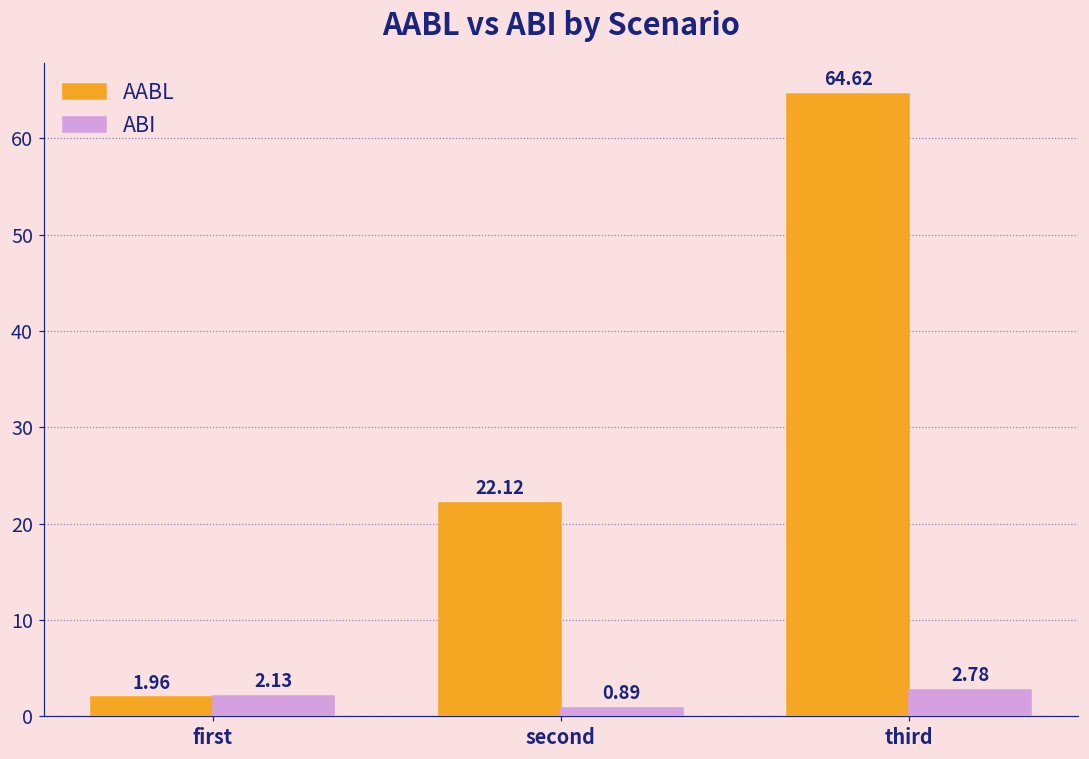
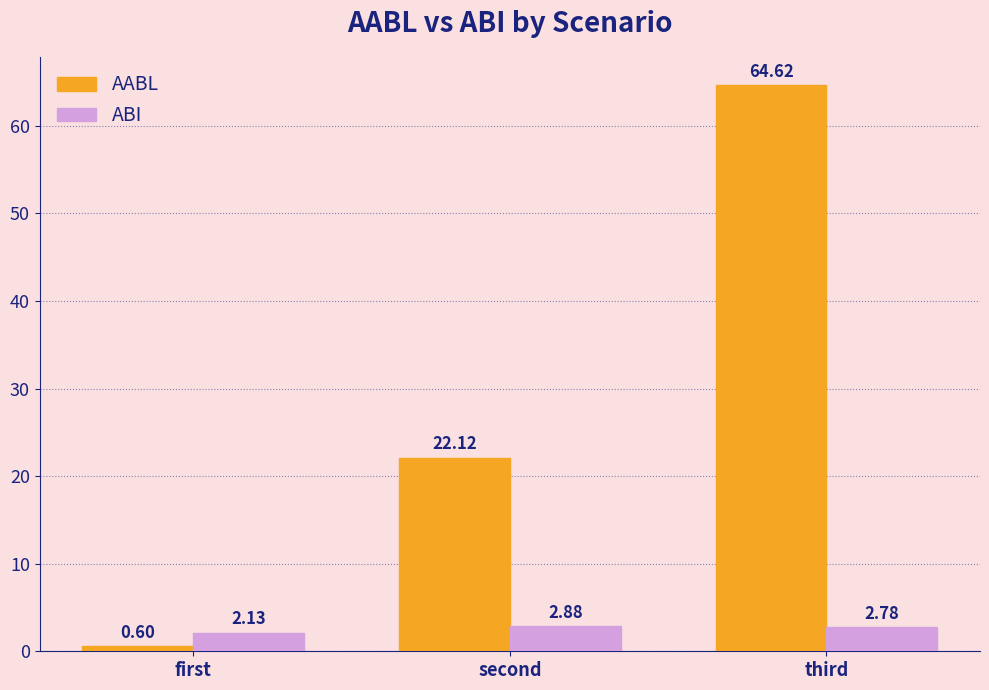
AABL, first: 1.96 -> 0.60
ABI, second: 0.89 -> 2.88
